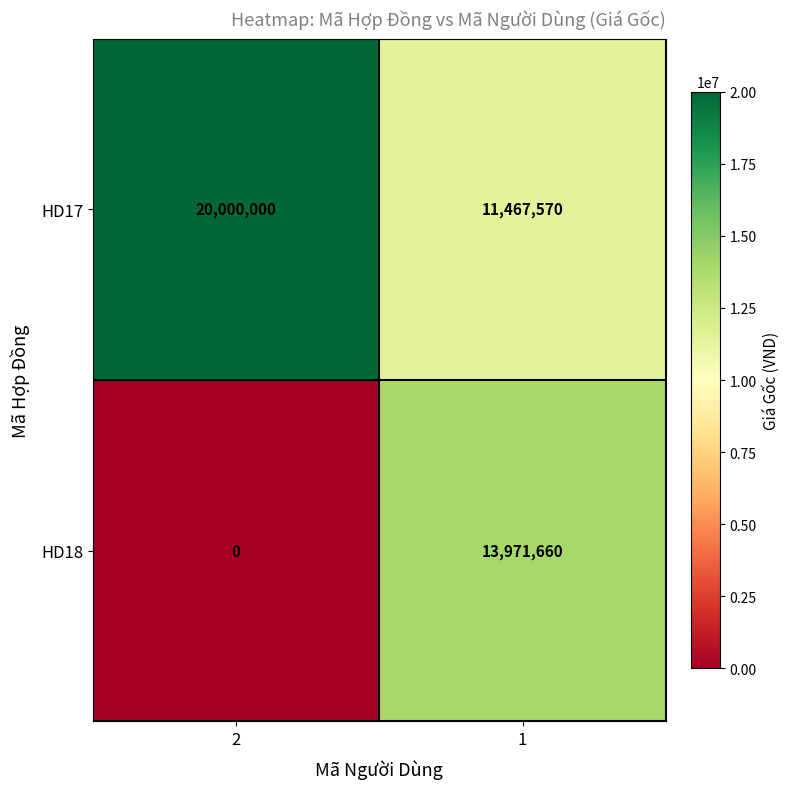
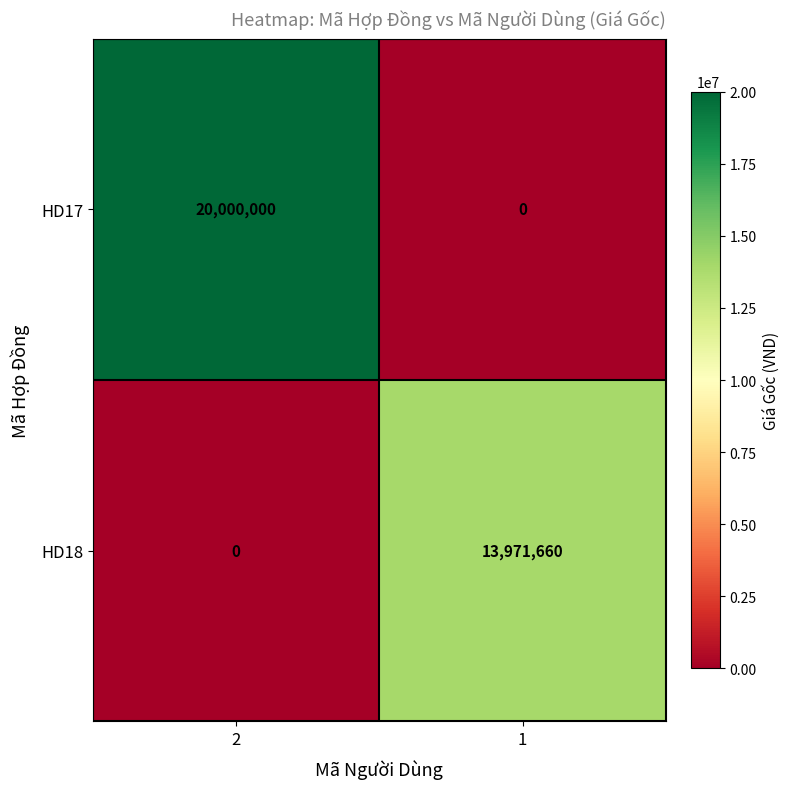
HD17, 1: 11,467,570 -> 0
